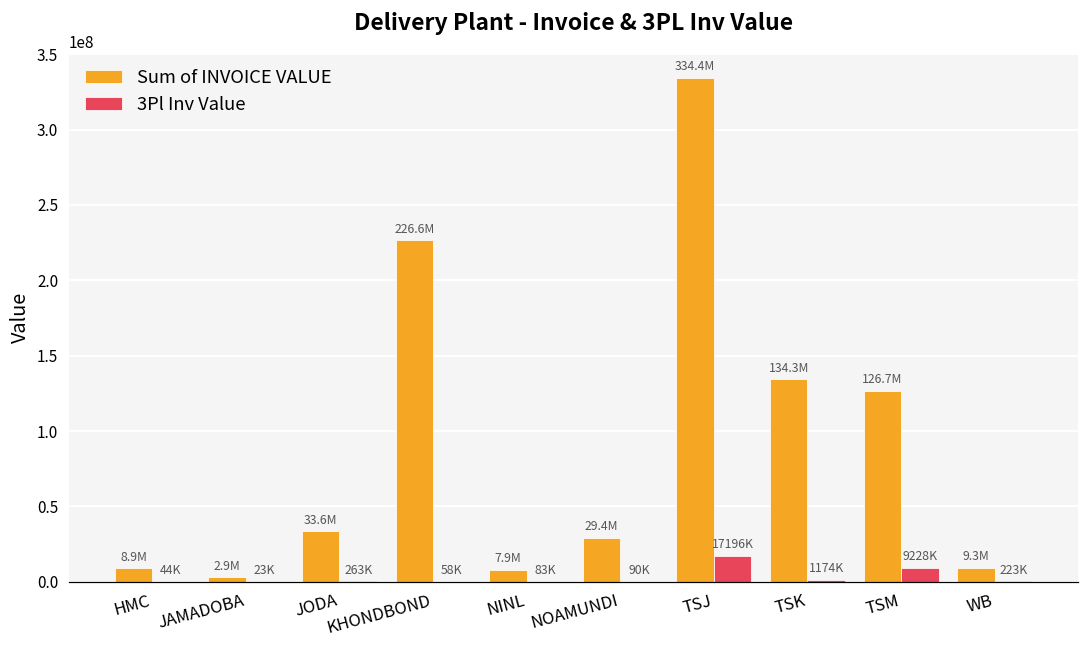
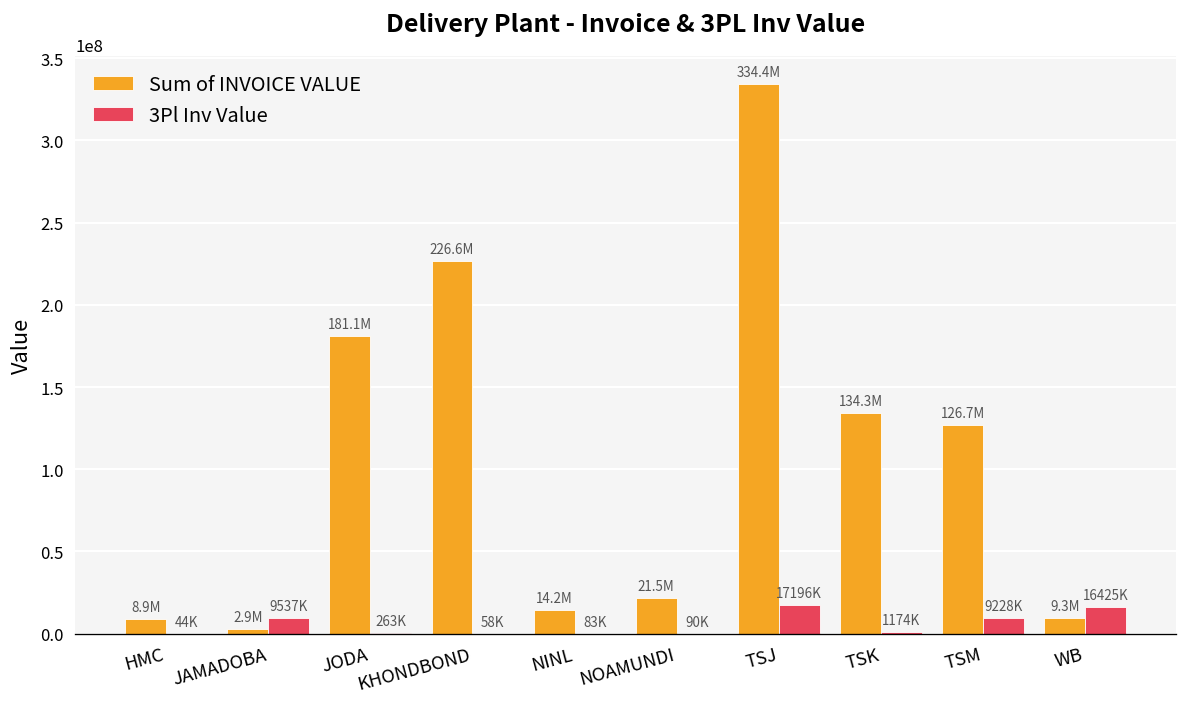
3Pl Inv Value, JAMADOBA: 23K -> 9537K
Sum of INVOICE VALUE, JODA: 33.6M -> 181.1M
Sum of INVOICE VALUE, NINL: 7.9M -> 14.2M
Sum of INVOICE VALUE, NOAMUNDI: 29.4M -> 21.5M
3Pl Inv Value, WB: 223K -> 16425K
